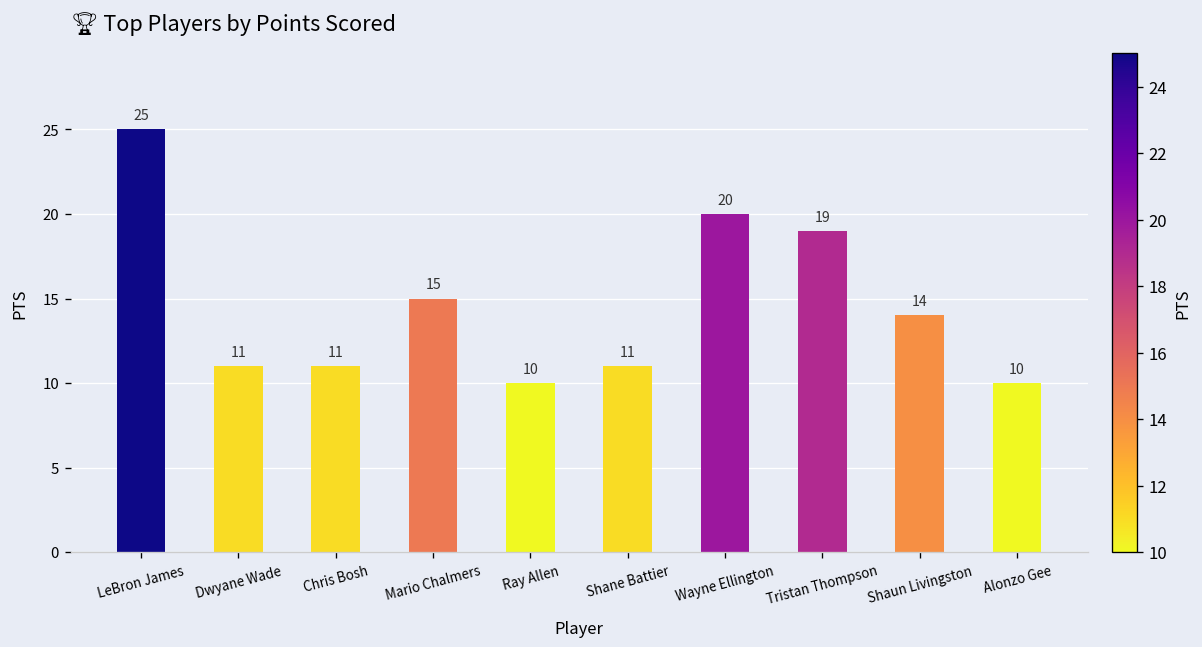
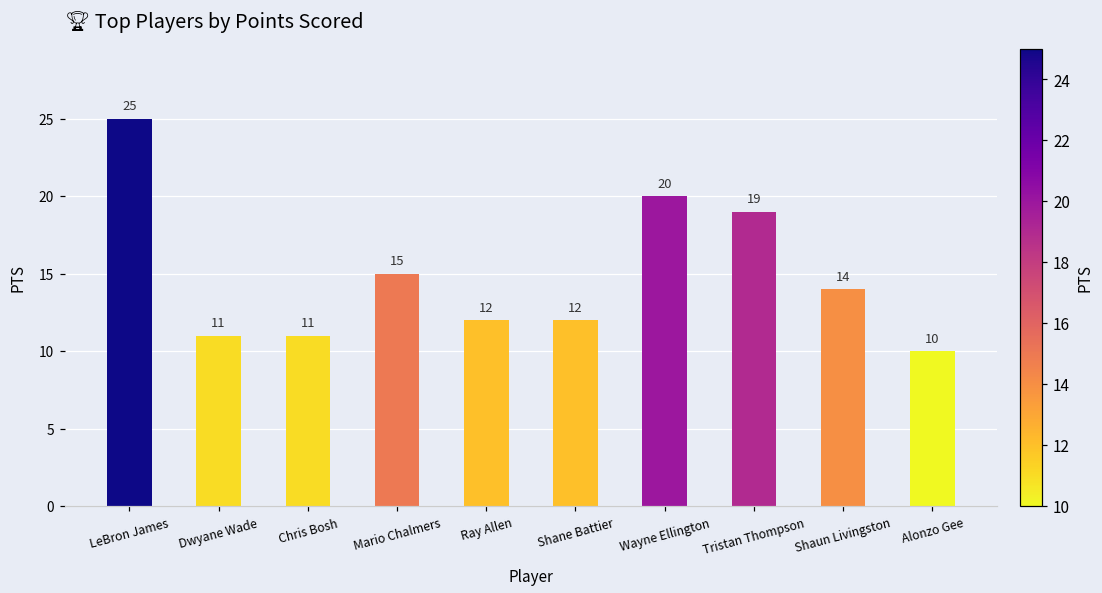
Ray Allen: 10 -> 12
Shane Battier: 11 -> 12
